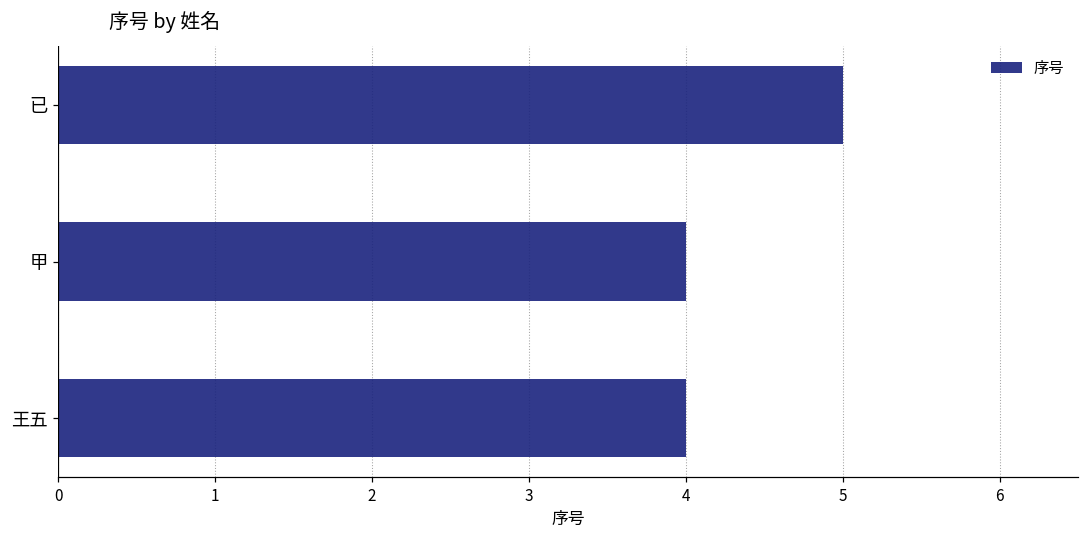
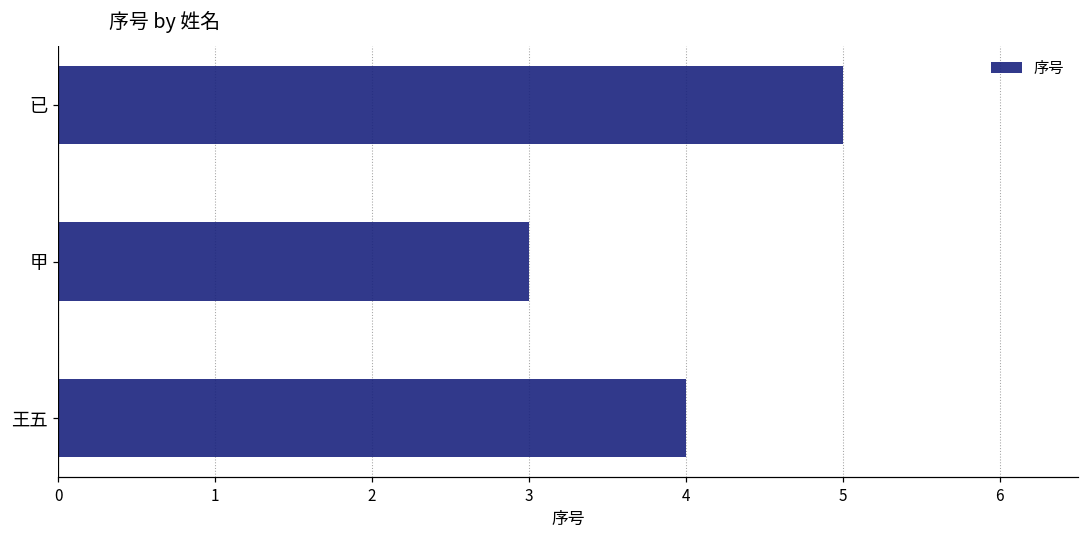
甲: 4 -> 3
